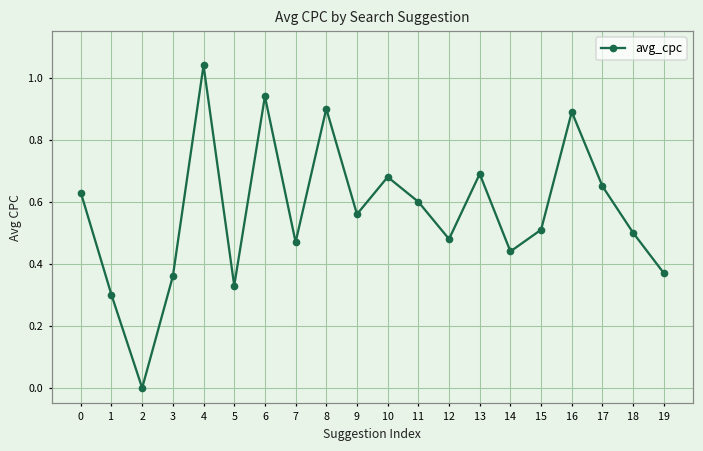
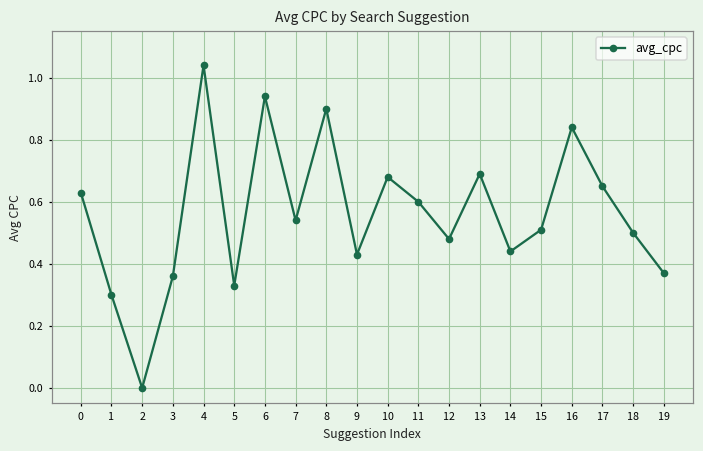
7: 0.47 -> 0.54
9: 0.56 -> 0.43
16: 0.89 -> 0.84
